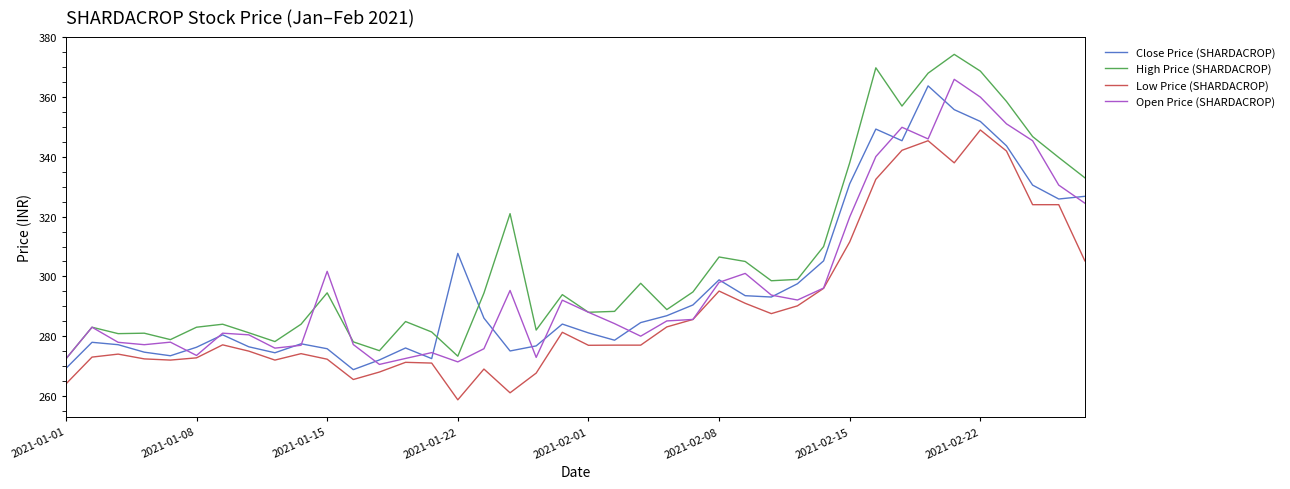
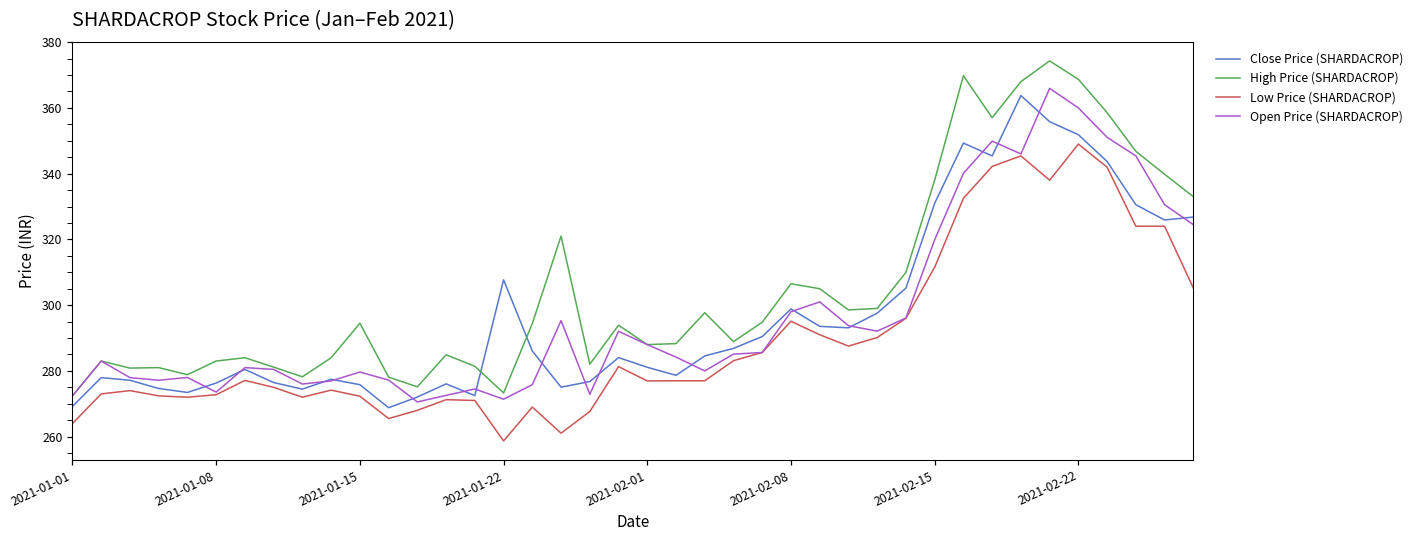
Open Price (SHARDACROP), 2021-01-15: 302 -> 280
